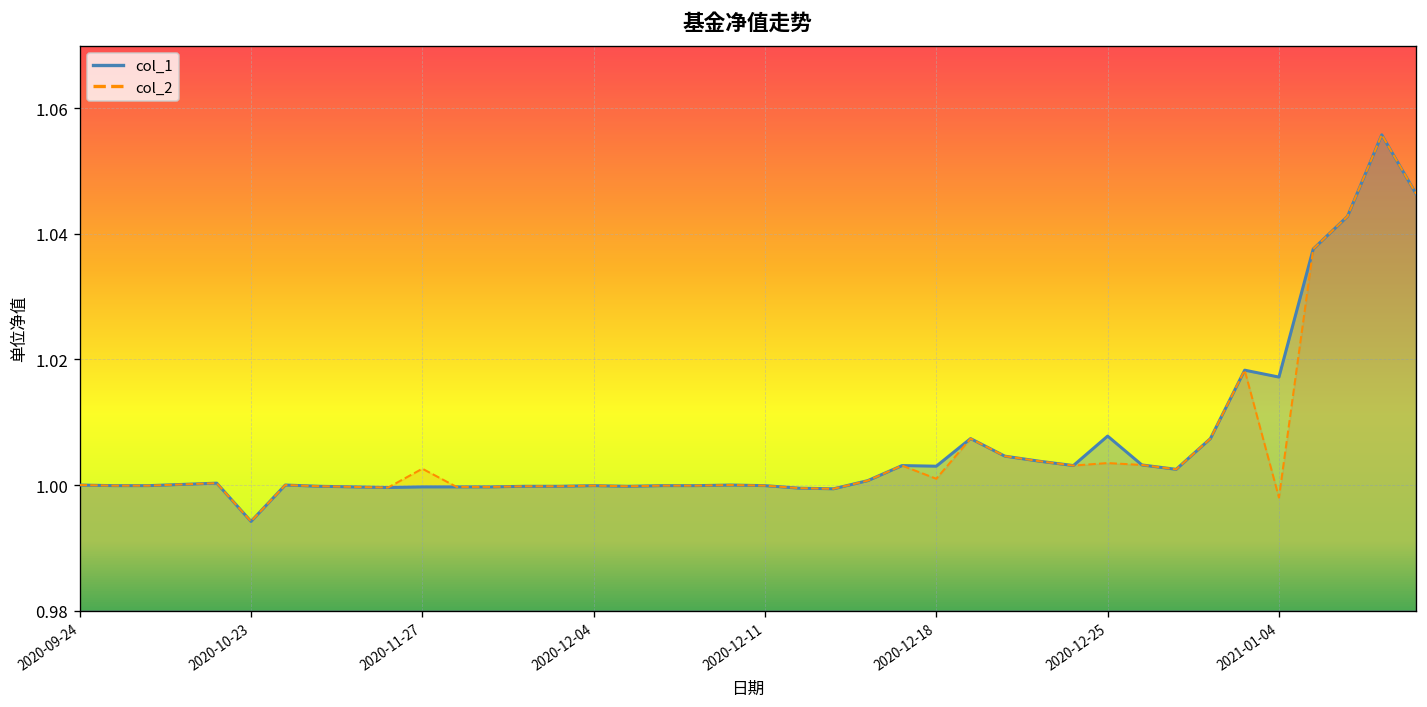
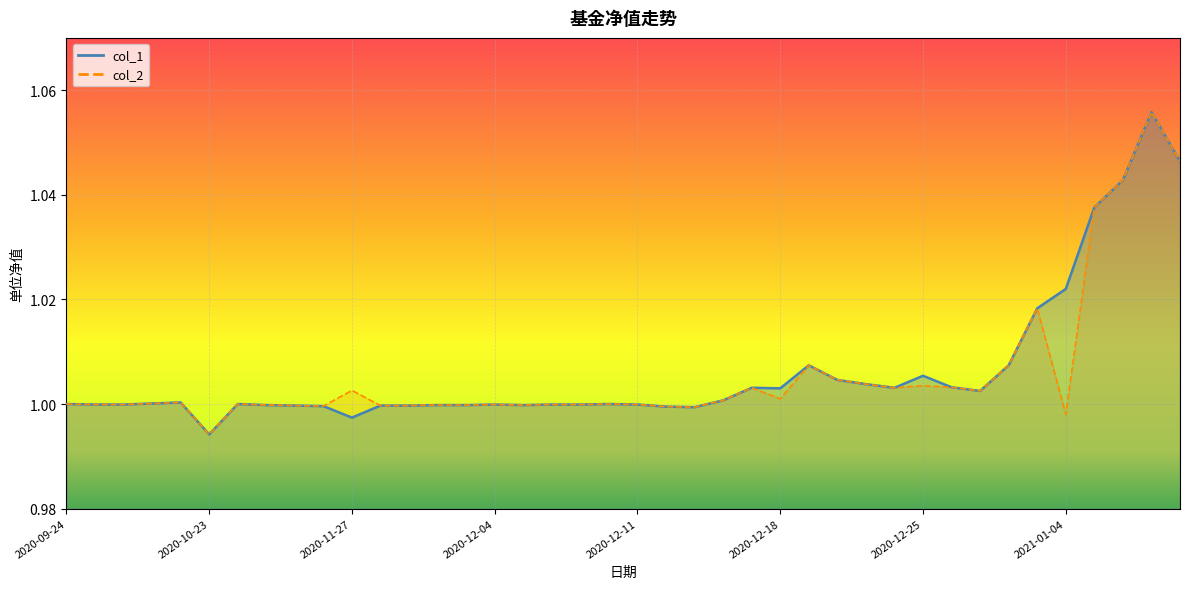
col_1, 2020-11-27: 1.000 -> 0.997
col_1, 2020-12-25: 1.008 -> 1.005
col_1, 2021-01-04: 1.017 -> 1.022
